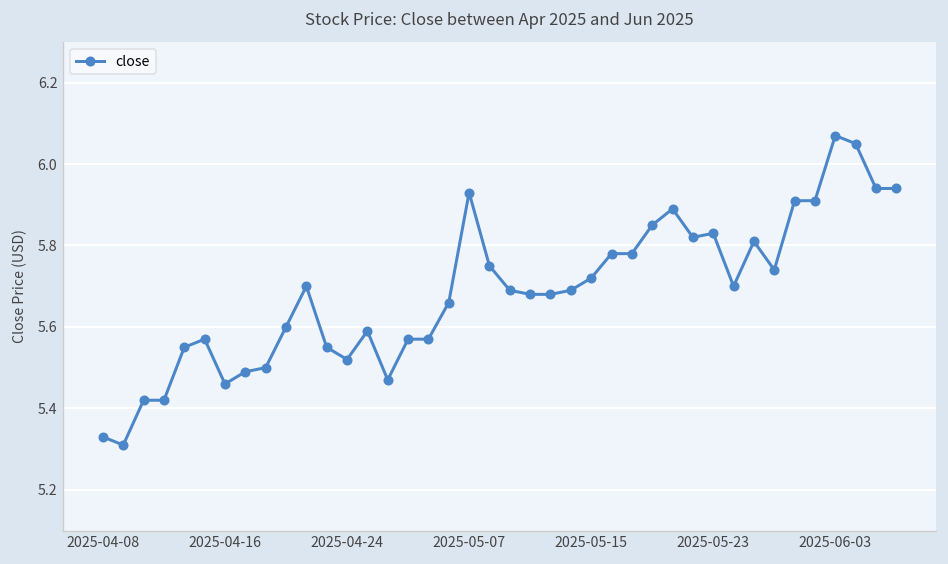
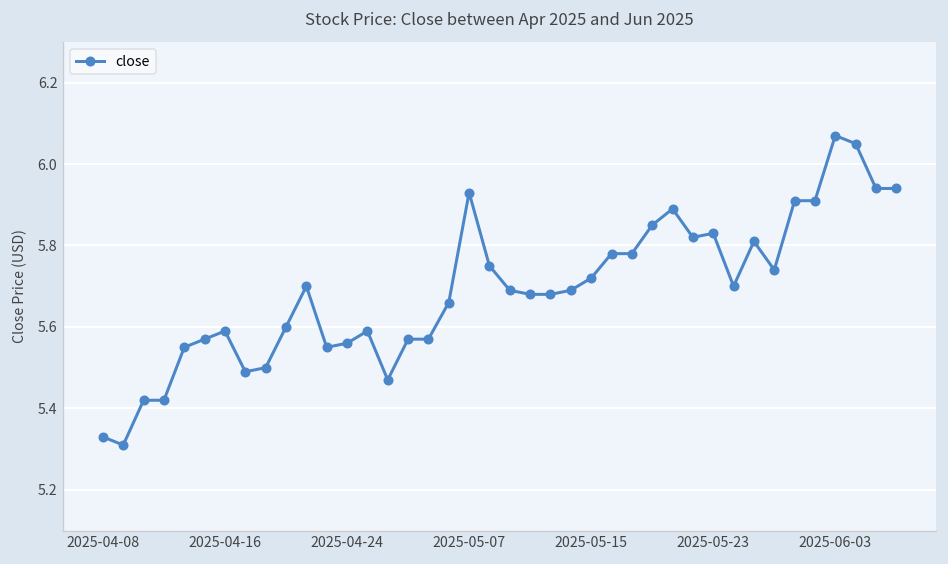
2025-04-16: 5.46 -> 5.59
2025-04-24: 5.52 -> 5.56
